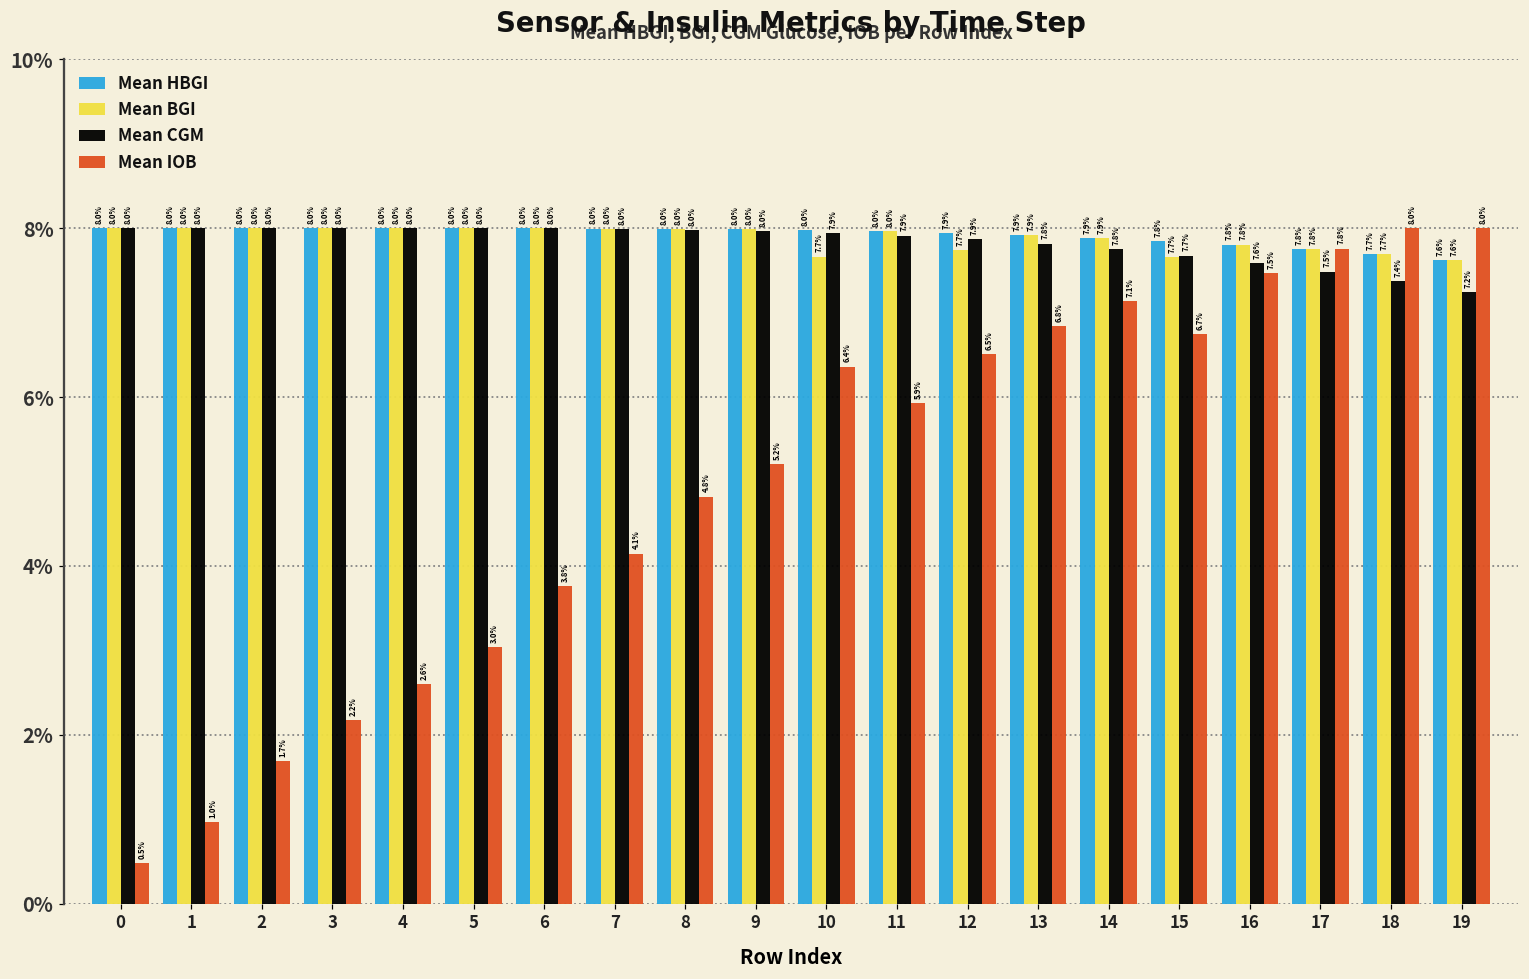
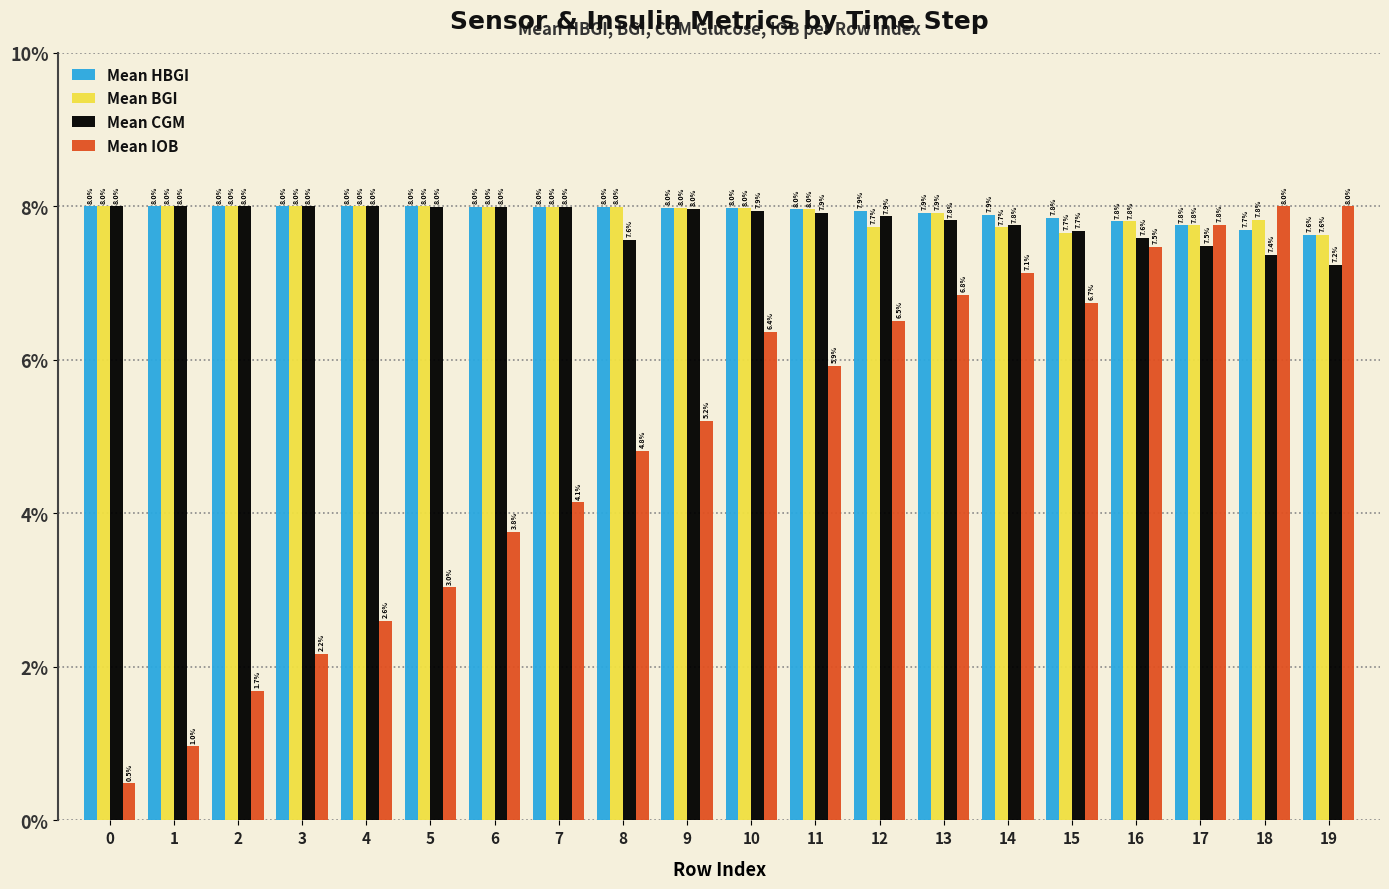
Mean CGM, 8: 8.0% -> 7.6%
Mean BGI, 10: 7.7% -> 8.0%
Mean BGI, 14: 7.9% -> 7.7%
Mean BGI, 18: 7.7% -> 7.8%
